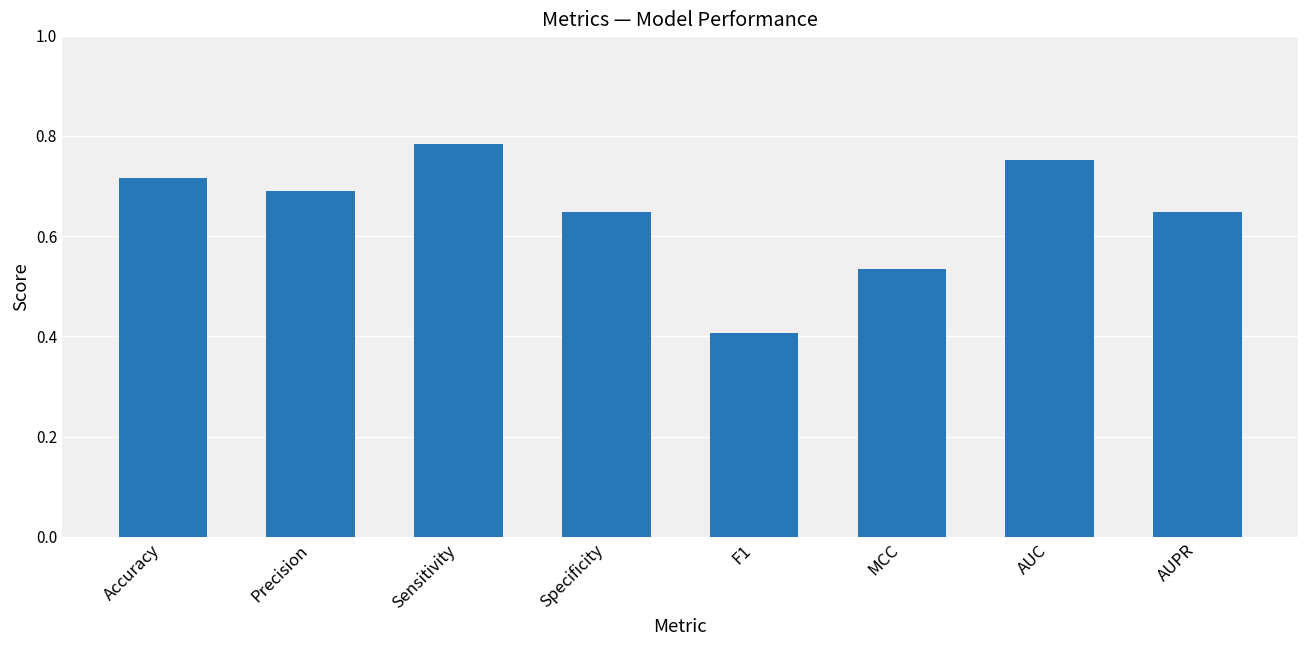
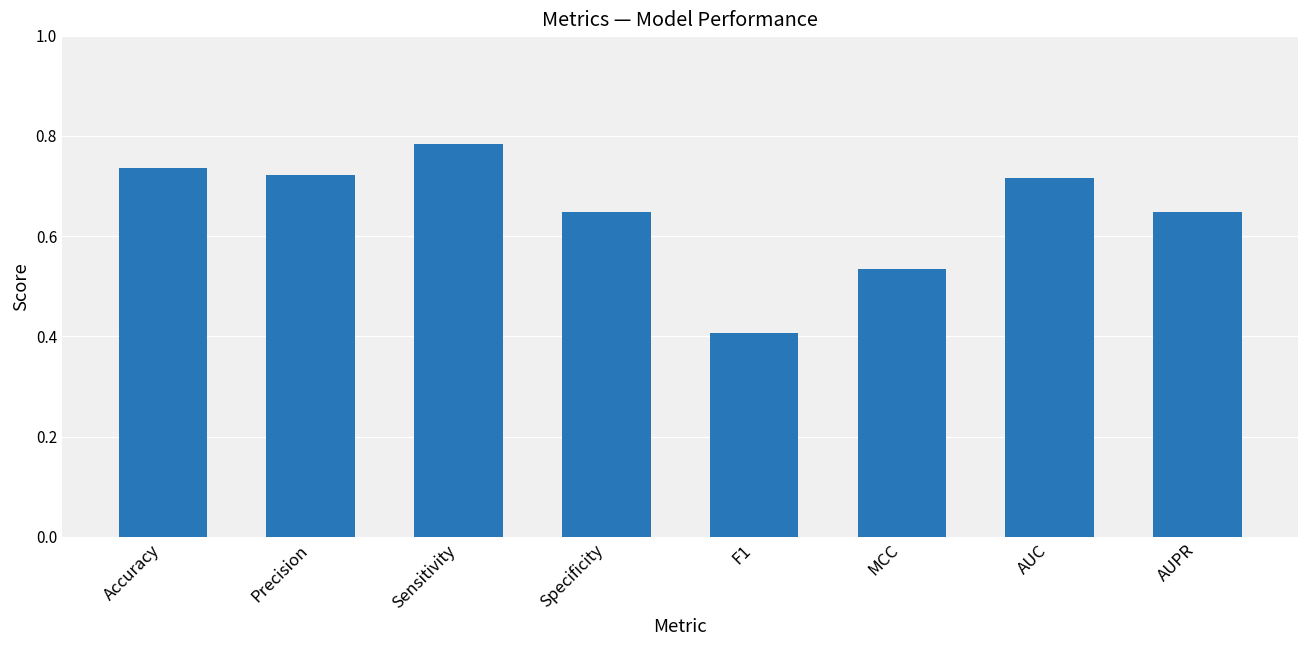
Accuracy: 0.72 -> 0.74
Precision: 0.69 -> 0.72
AUC: 0.75 -> 0.72
